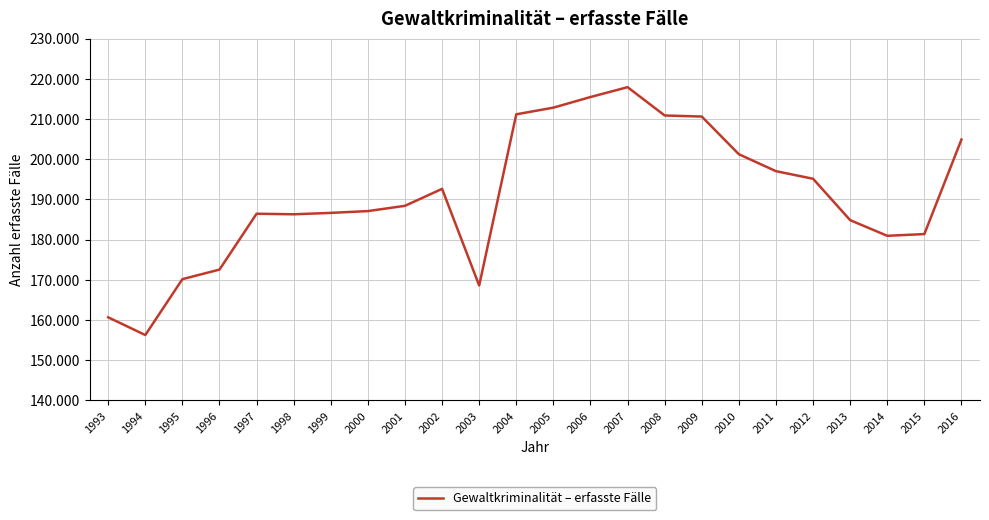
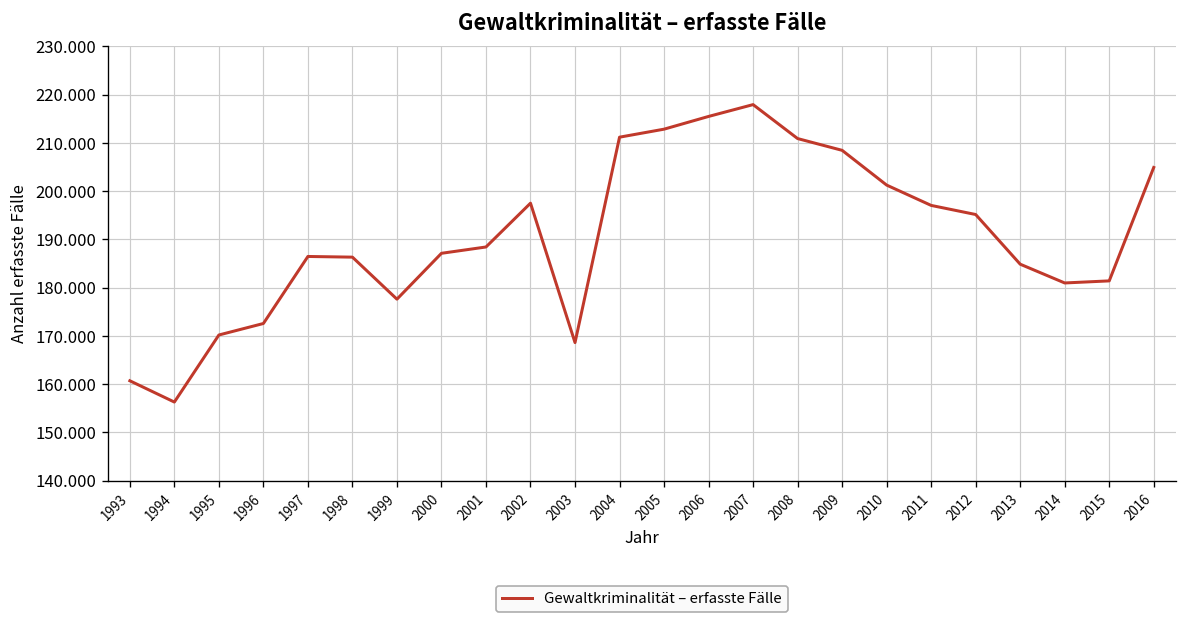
1999: 187 -> 178
2002: 193 -> 197
2009: 211 -> 208
